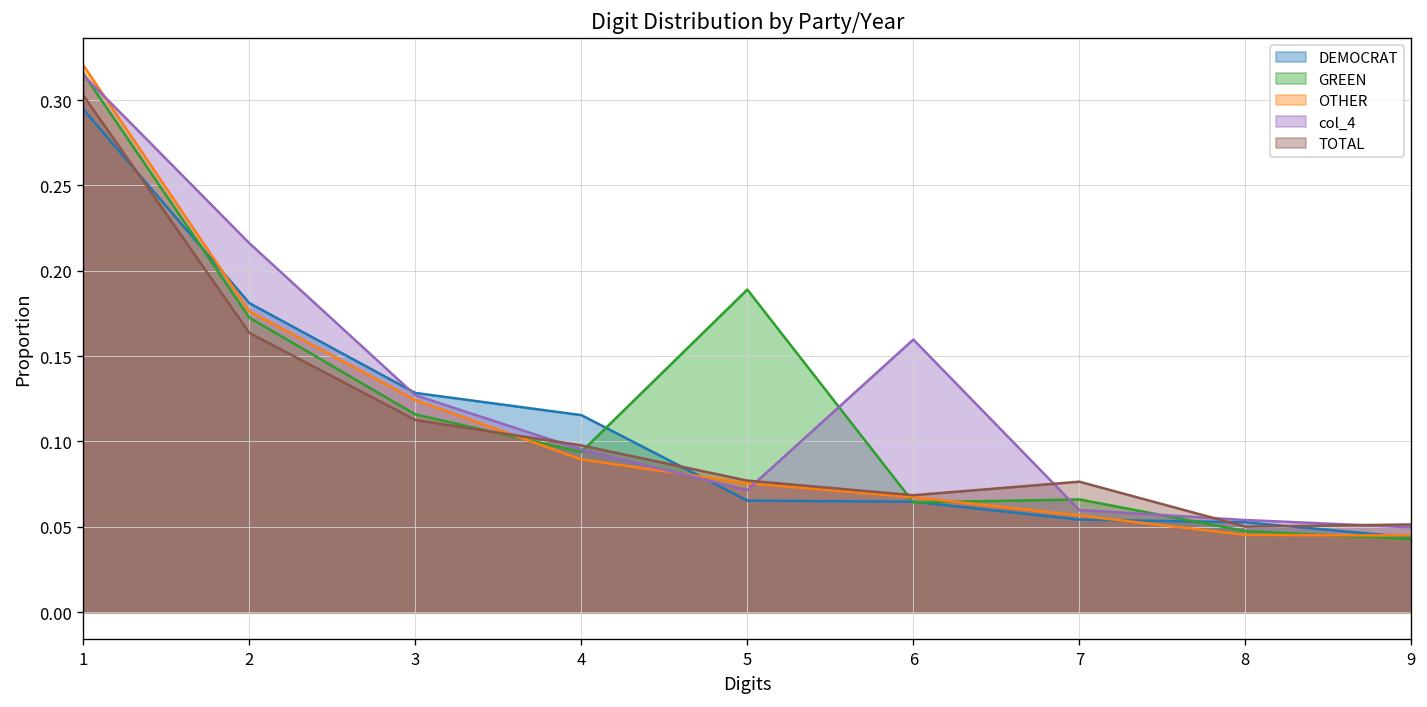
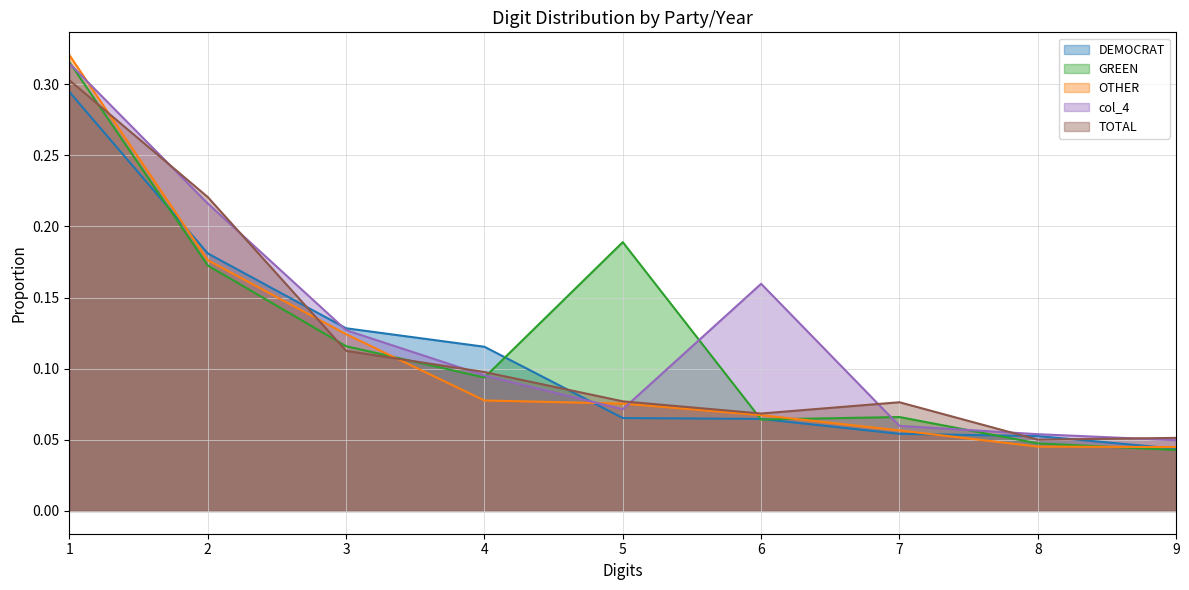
TOTAL, 2: 0.164 -> 0.221
OTHER, 4: 0.089 -> 0.078
